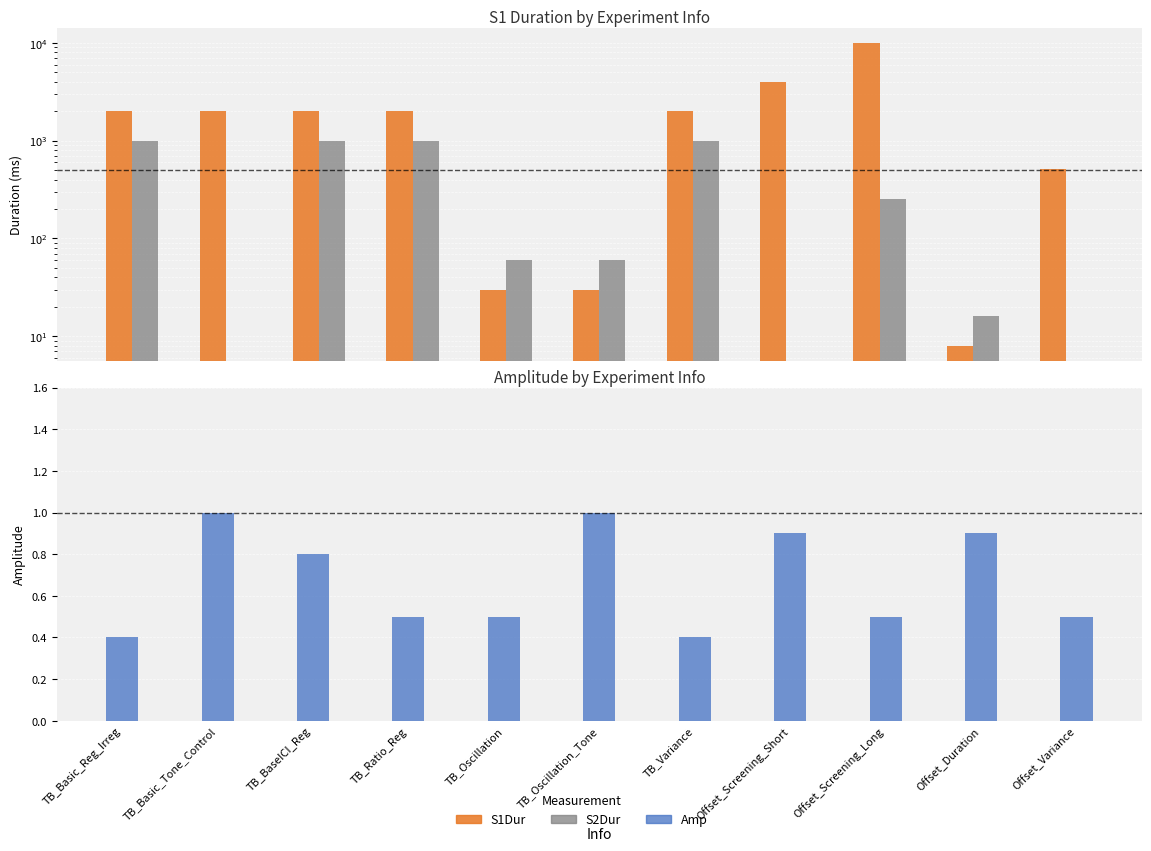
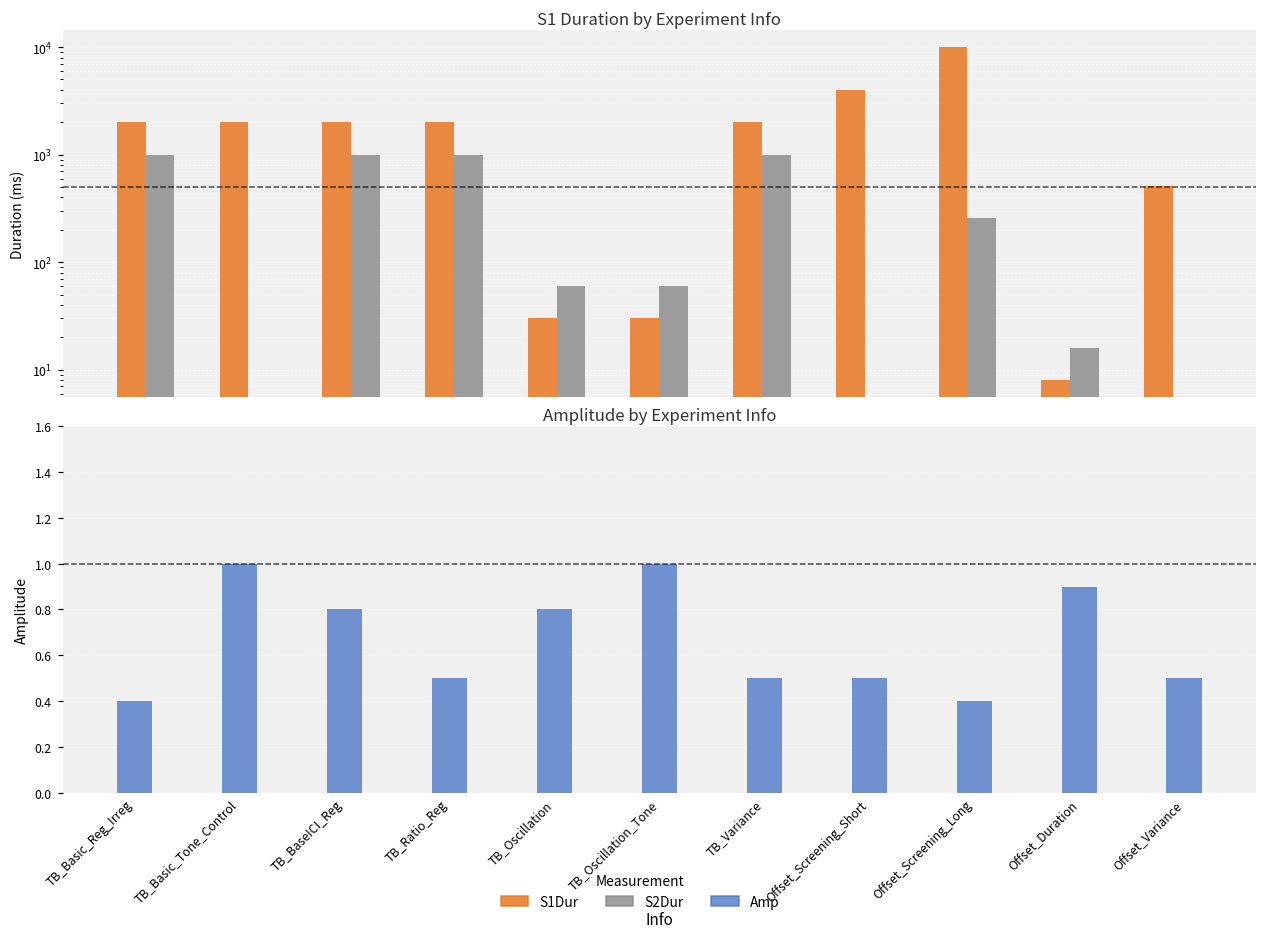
Amplitude by Experiment Info, TB_Oscillation: 0.5 -> 0.8
Amplitude by Experiment Info, TB_Variance: 0.4 -> 0.5
Amplitude by Experiment Info, Offset_Screening_Short: 0.9 -> 0.5
Amplitude by Experiment Info, Offset_Screening_Long: 0.5 -> 0.4
